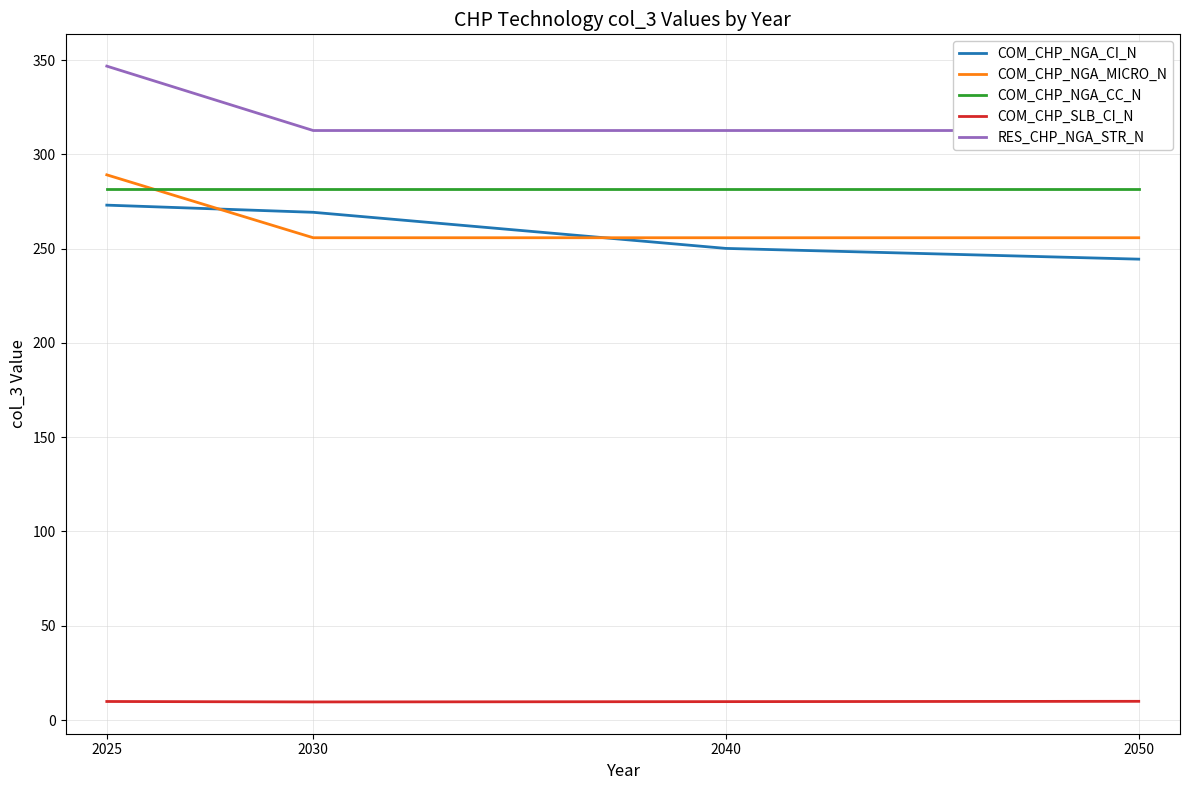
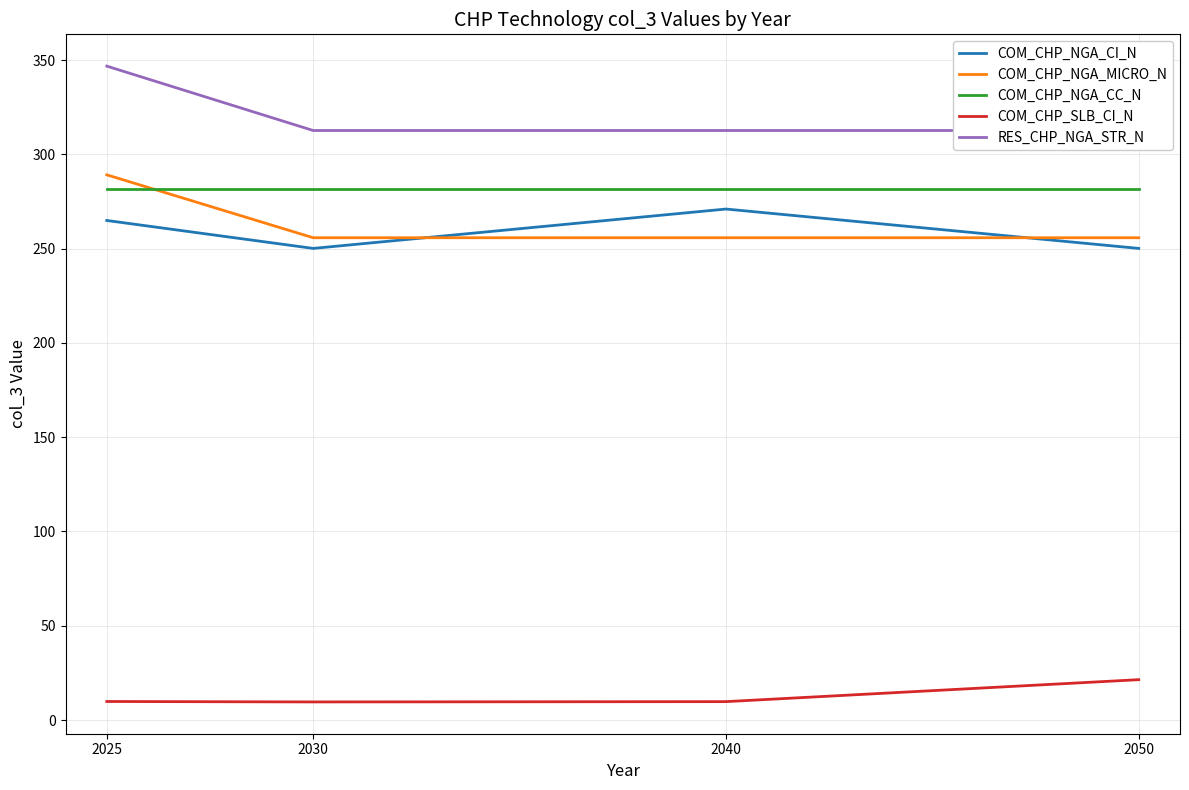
COM_CHP_NGA_CI_N, 2025: 273 -> 265
COM_CHP_NGA_CI_N, 2030: 269 -> 250
COM_CHP_NGA_CI_N, 2040: 250 -> 271
COM_CHP_NGA_CI_N, 2050: 244 -> 250
COM_CHP_SLB_CI_N, 2050: 10 -> 21
